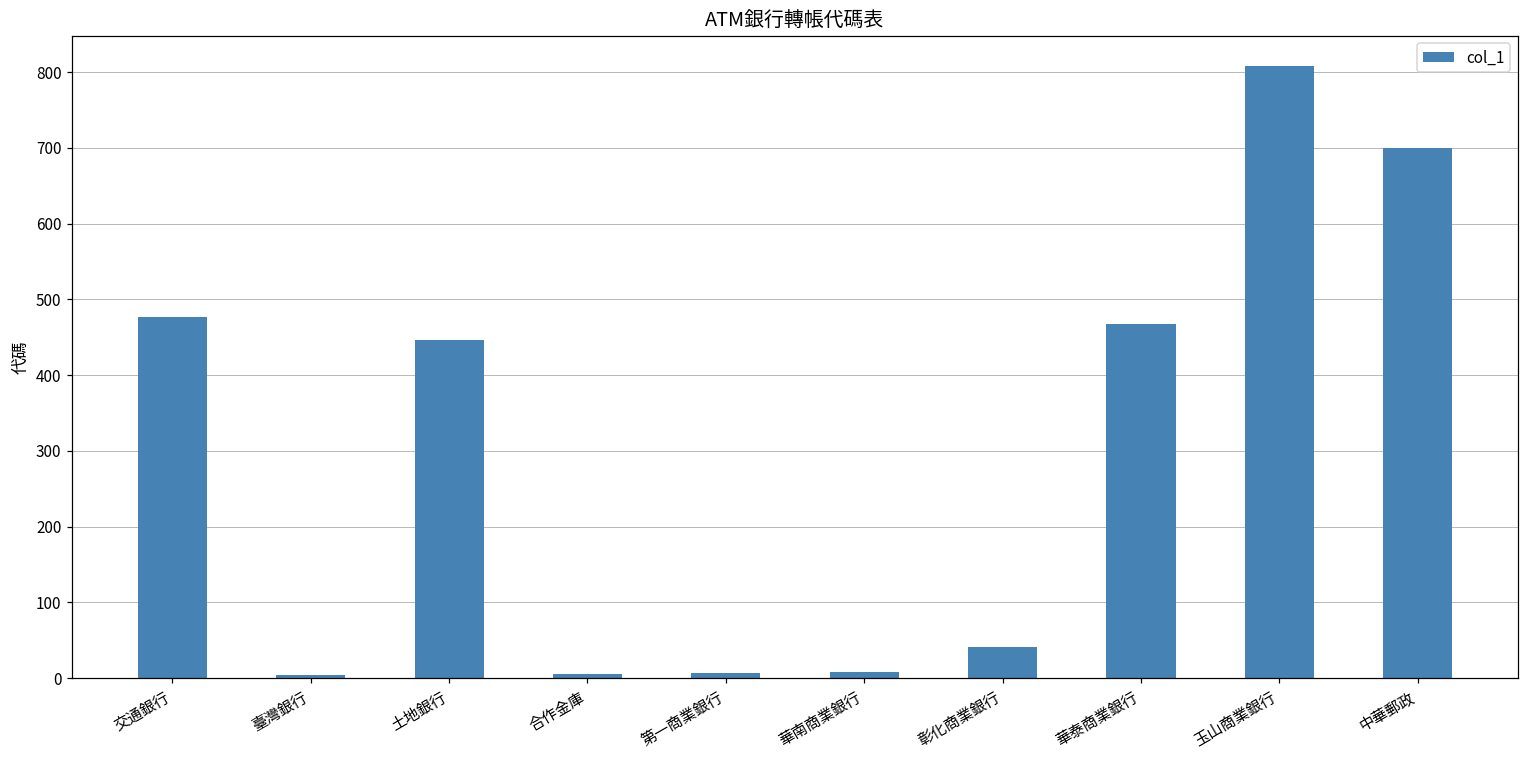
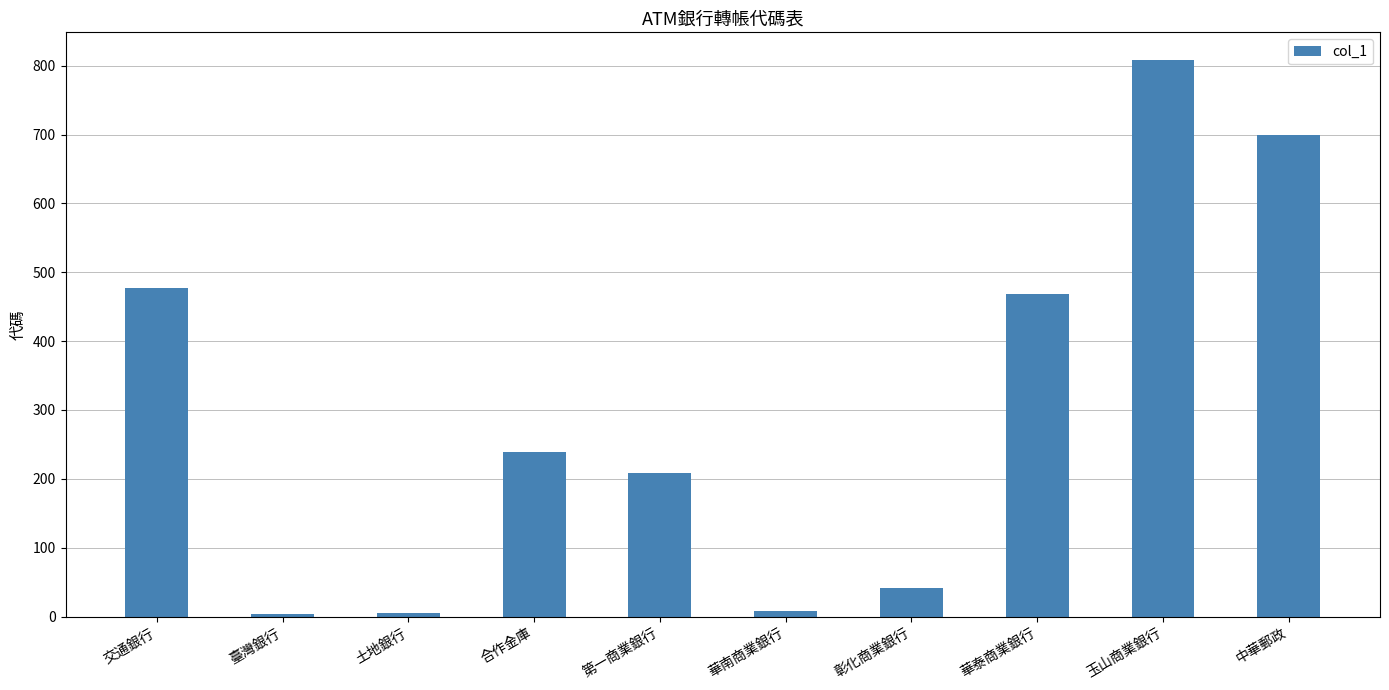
土地銀行: 450 -> 10
合作金庫: 10 -> 240
第一商業銀行: 10 -> 210
